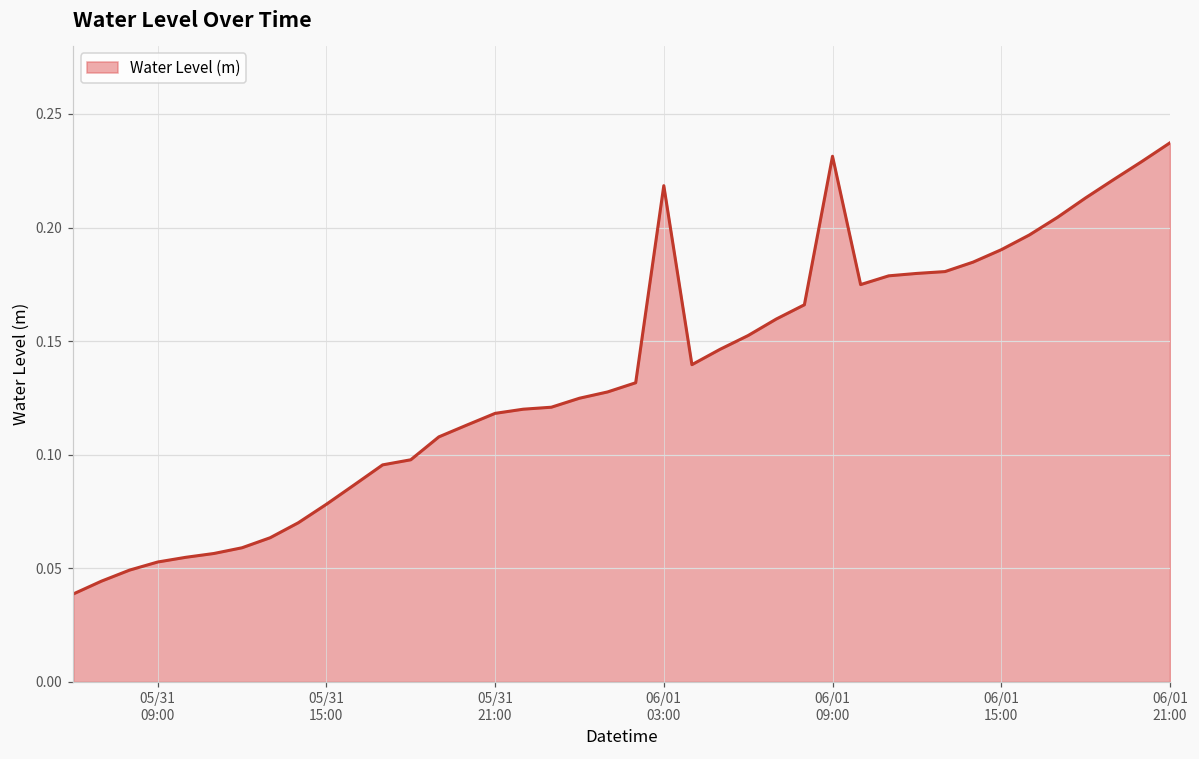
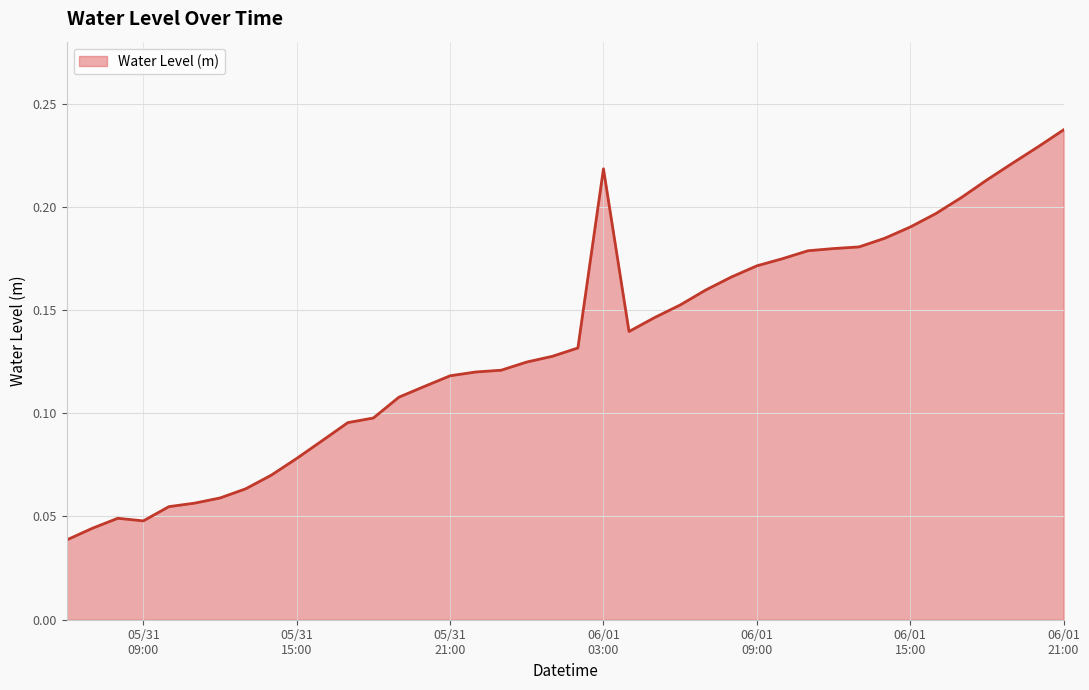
05/31 09:00: 0.053 -> 0.048
06/01 09:00: 0.231 -> 0.171
